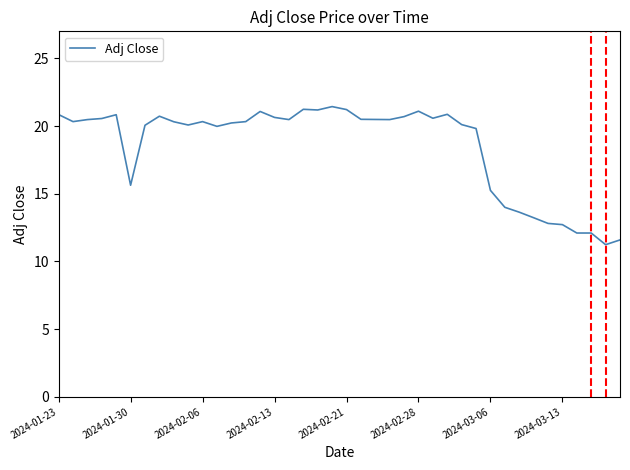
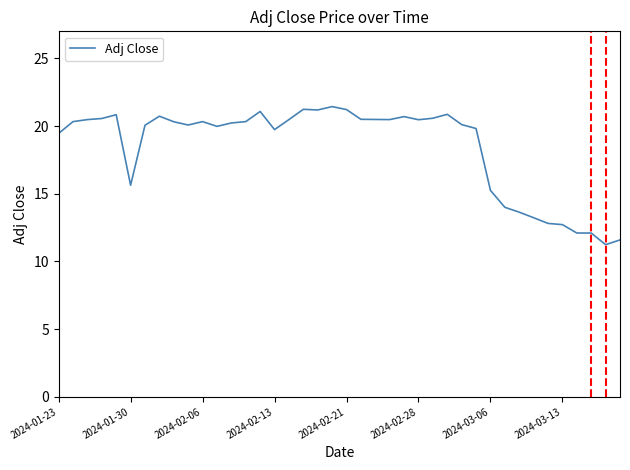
2024-01-23: 20.9 -> 19.5
2024-02-13: 20.6 -> 19.7
2024-02-28: 21.1 -> 20.5
